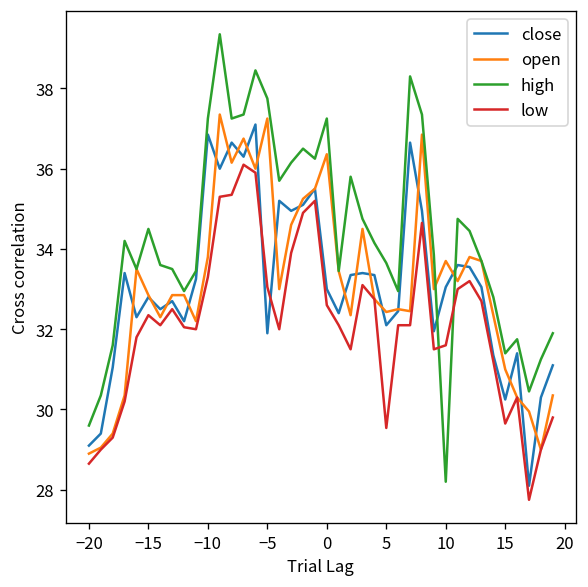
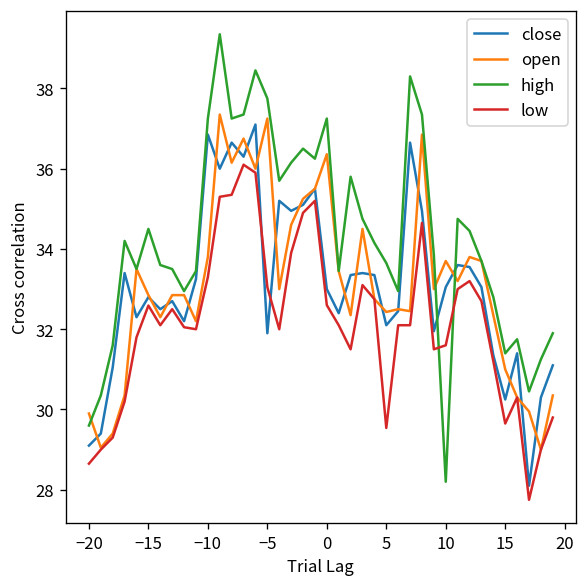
open, −20: 28.9 -> 29.9
low, −15: 32.4 -> 32.6
